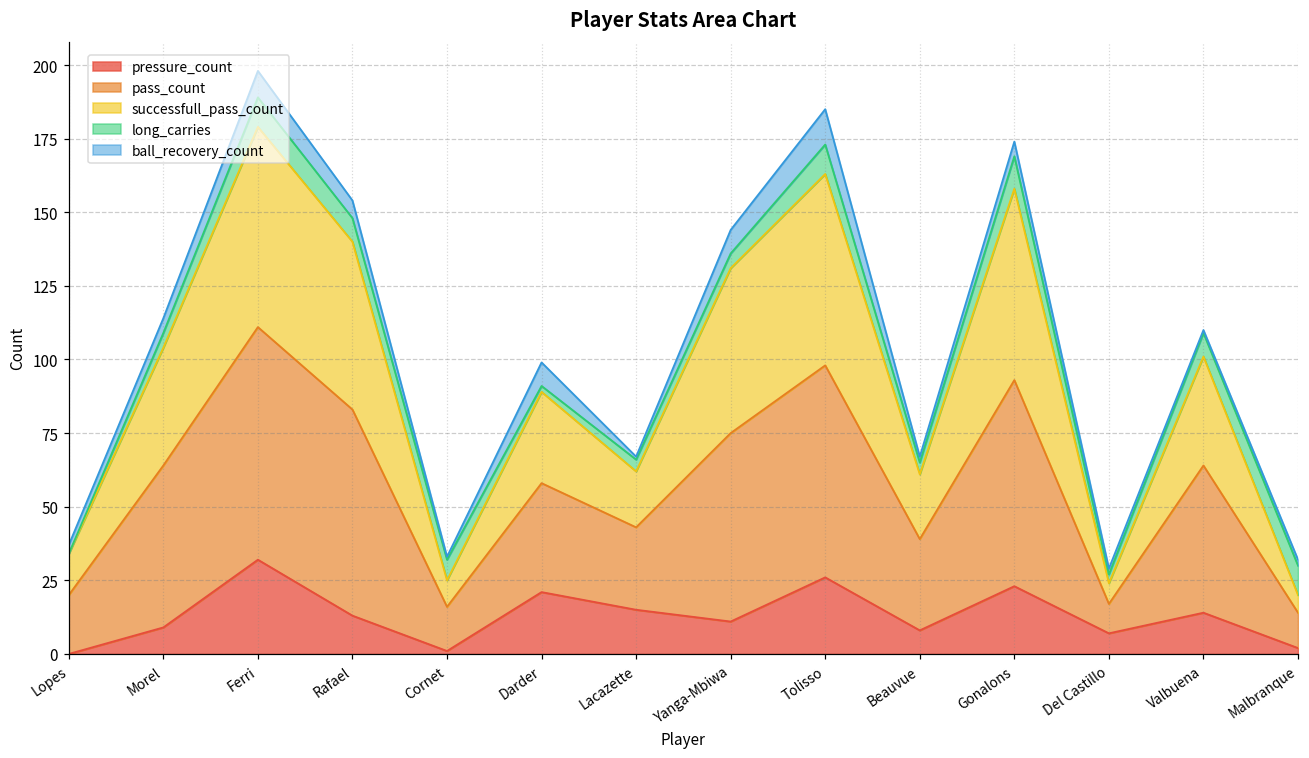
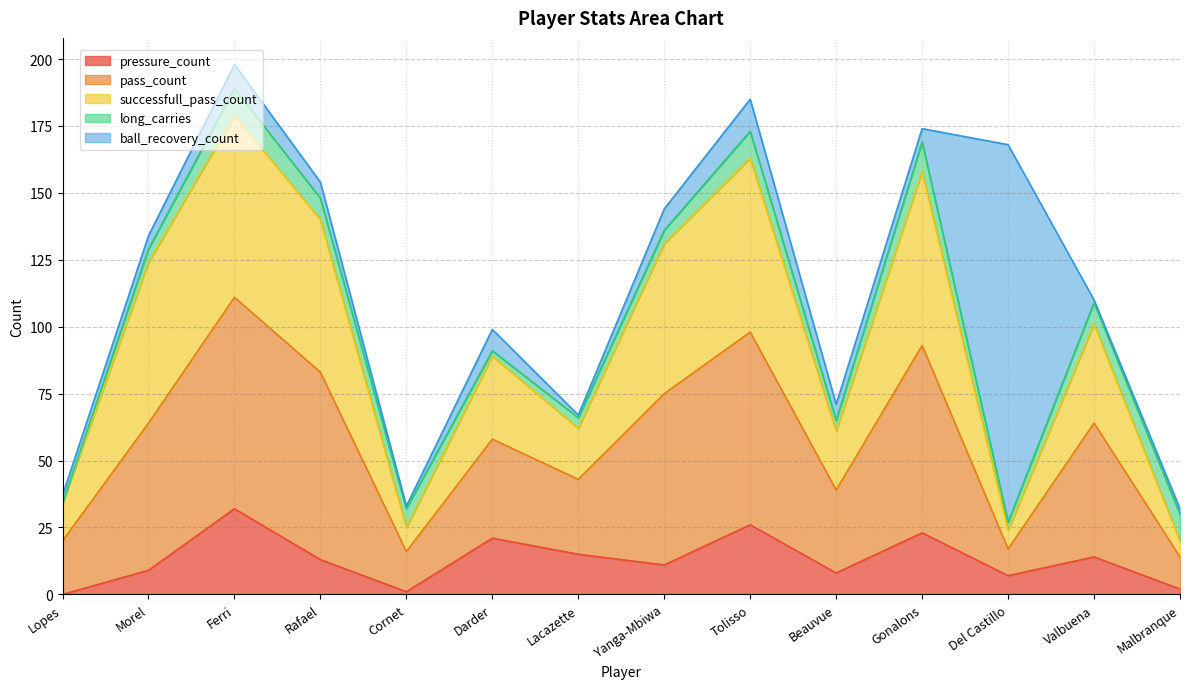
successfull_pass_count, Morel: 40 -> 60
ball_recovery_count, Beauvue: 2 -> 6
ball_recovery_count, Del Castillo: 2 -> 141
